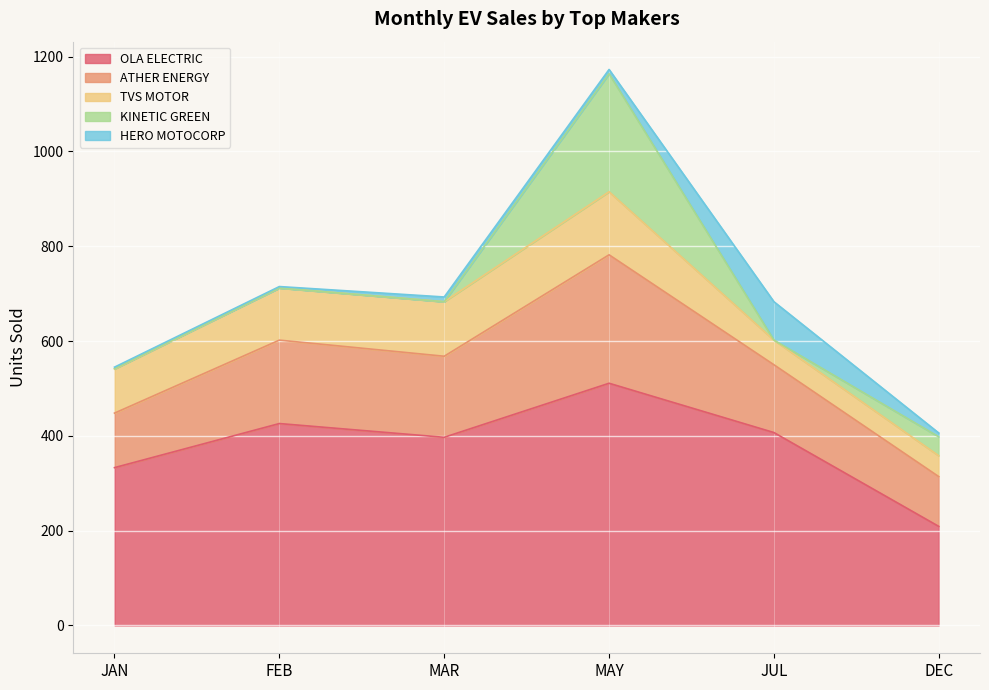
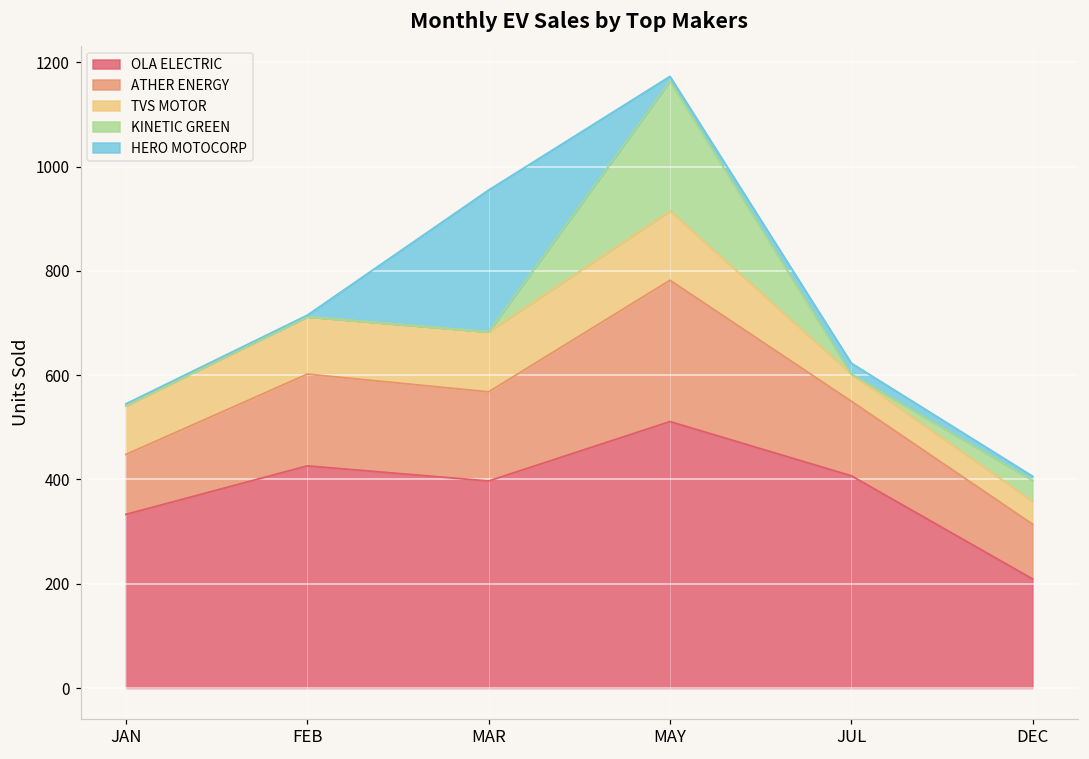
HERO MOTOCORP, MAR: 10 -> 270
HERO MOTOCORP, JUL: 80 -> 20
